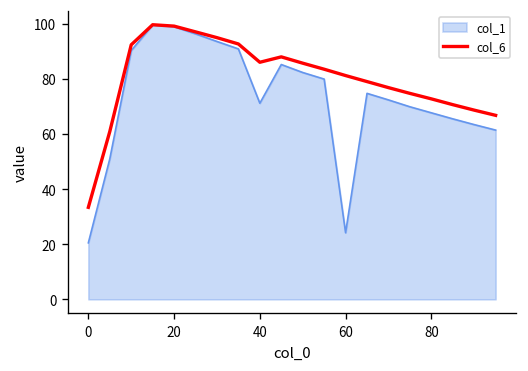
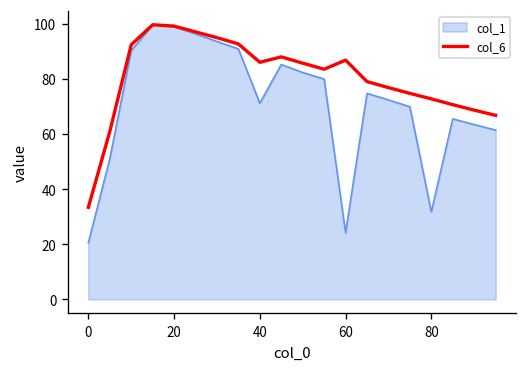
col_6, 60: 81 -> 87
col_1, 80: 68 -> 32
